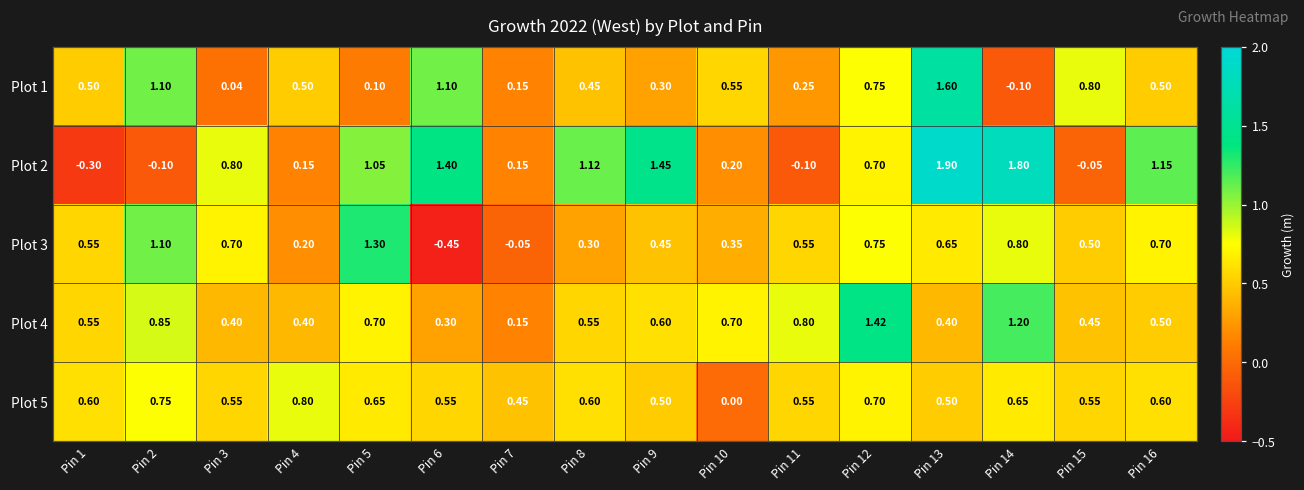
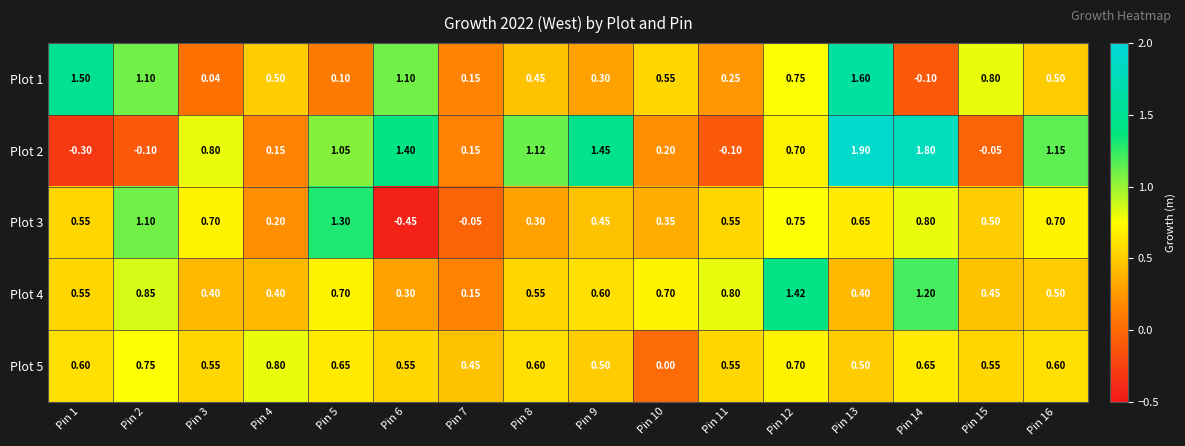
Plot 1, Pin 1: 0.50 -> 1.50
